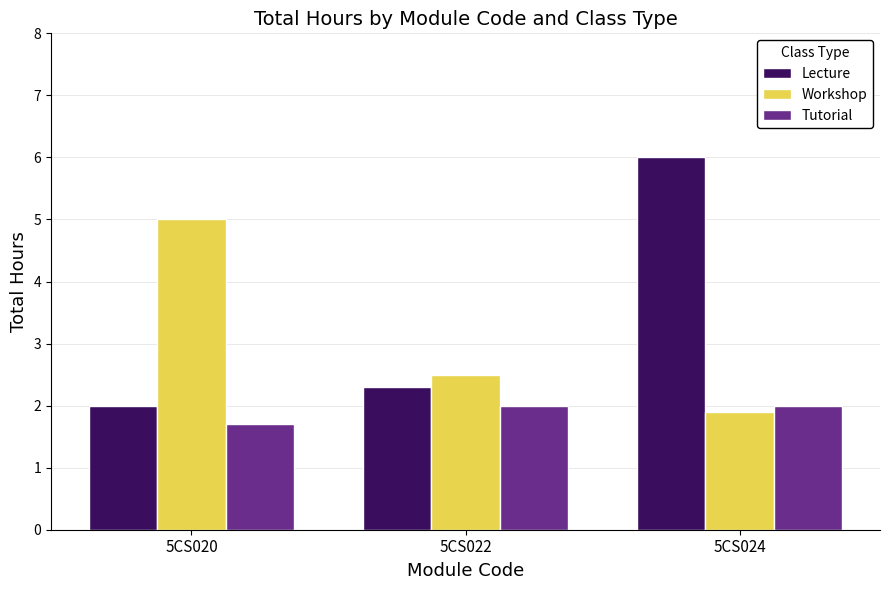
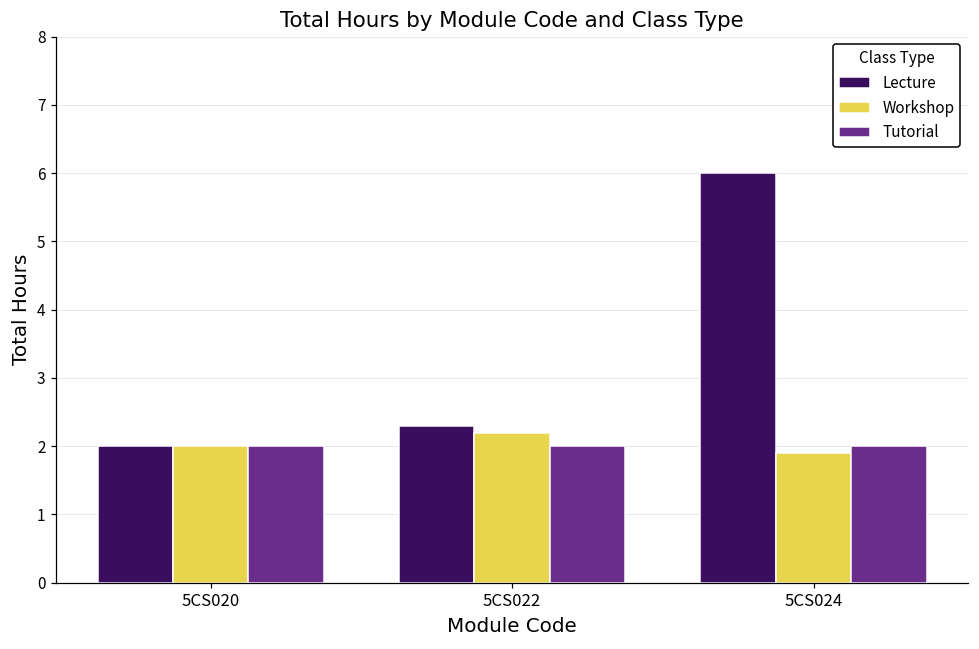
Workshop, 5CS020: 5 -> 2
Tutorial, 5CS020: 1.7 -> 2.0
Workshop, 5CS022: 2.5 -> 2.2
